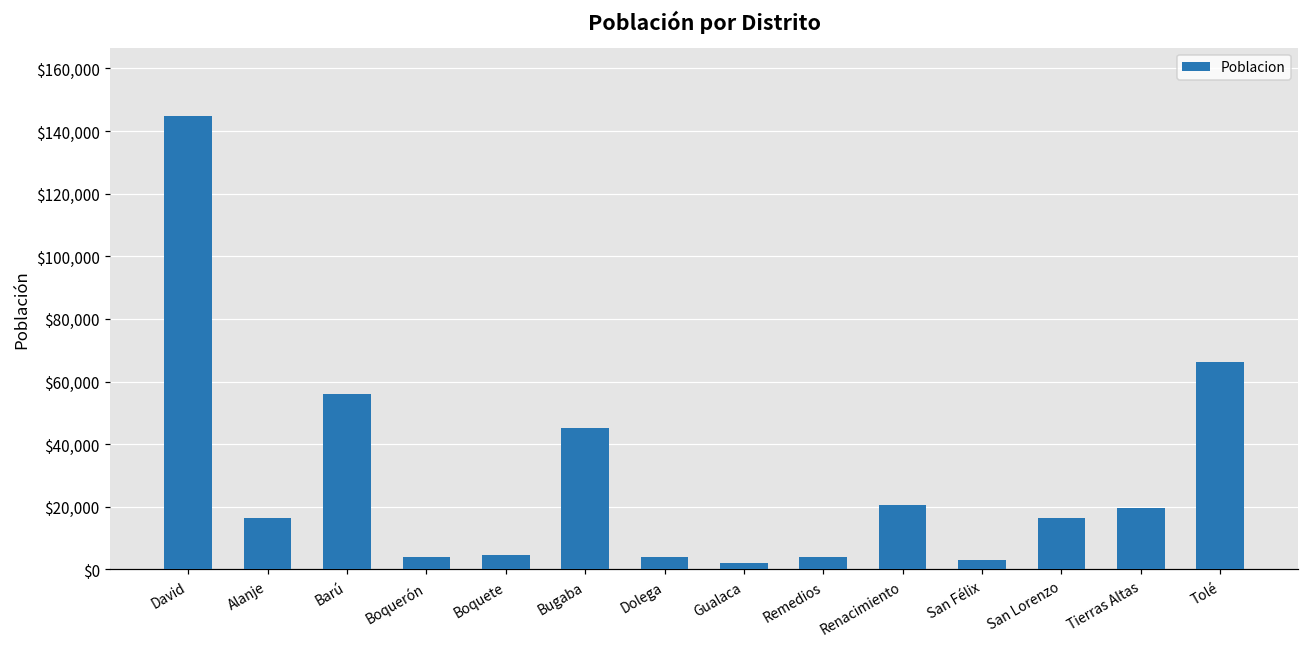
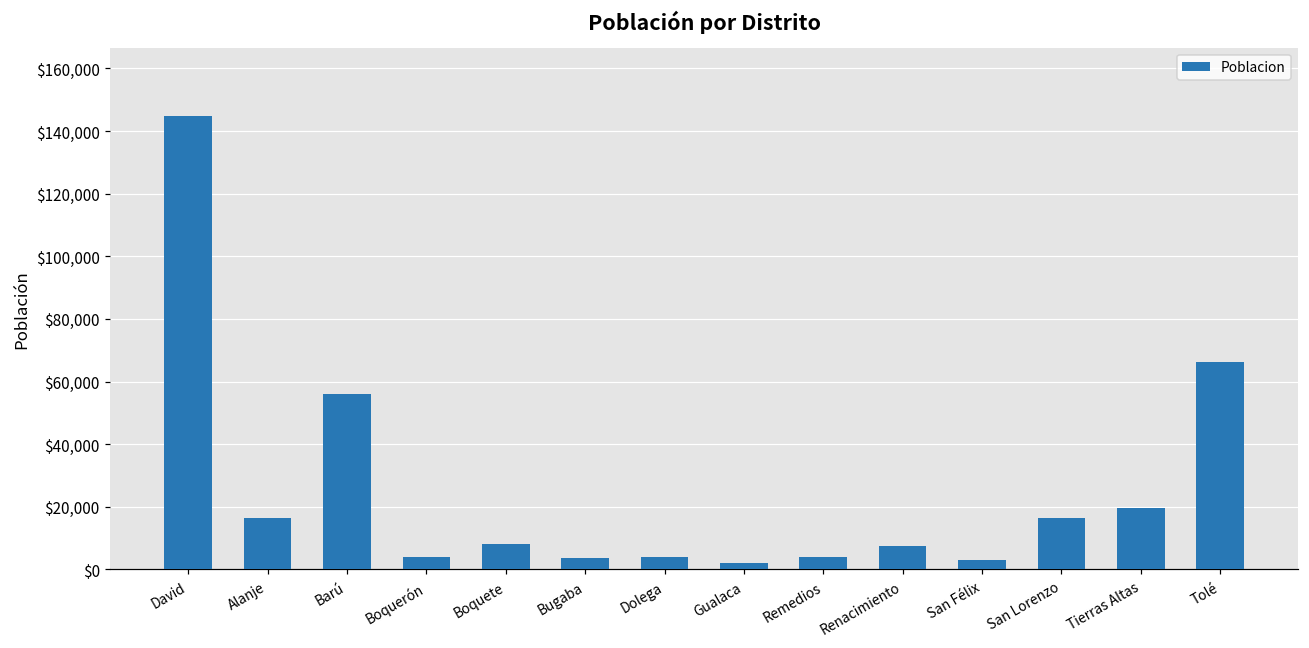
Boquete: $4,000 -> $8,000
Bugaba: $45,000 -> $4,000
Renacimiento: $21,000 -> $7,000
